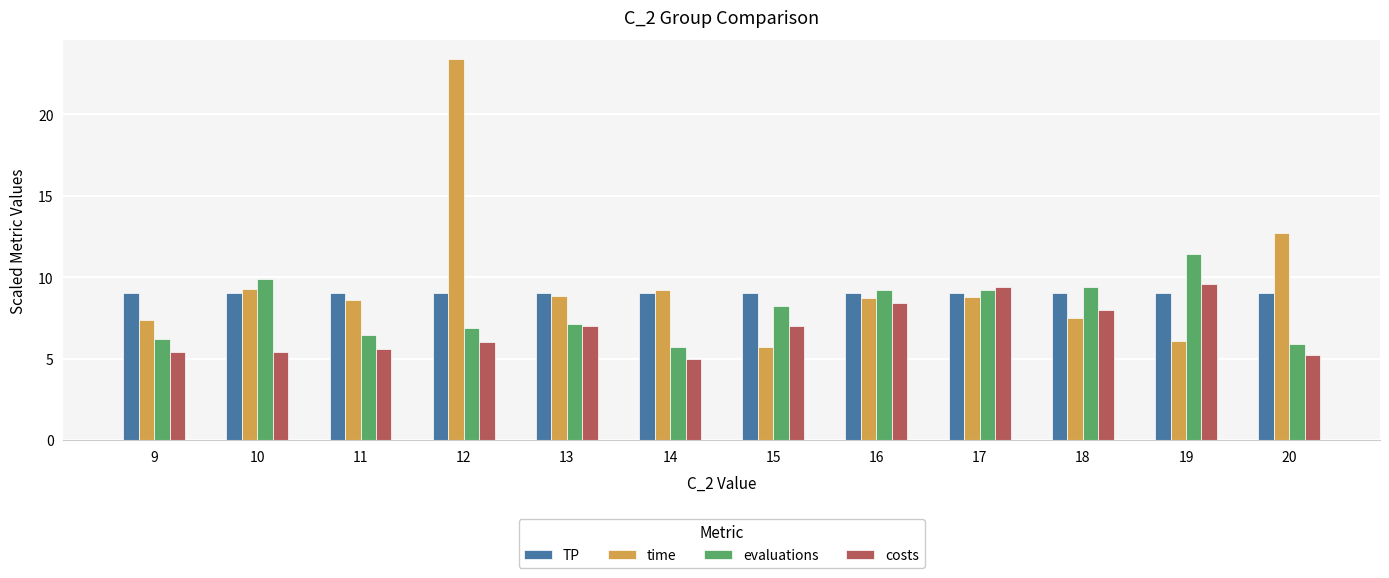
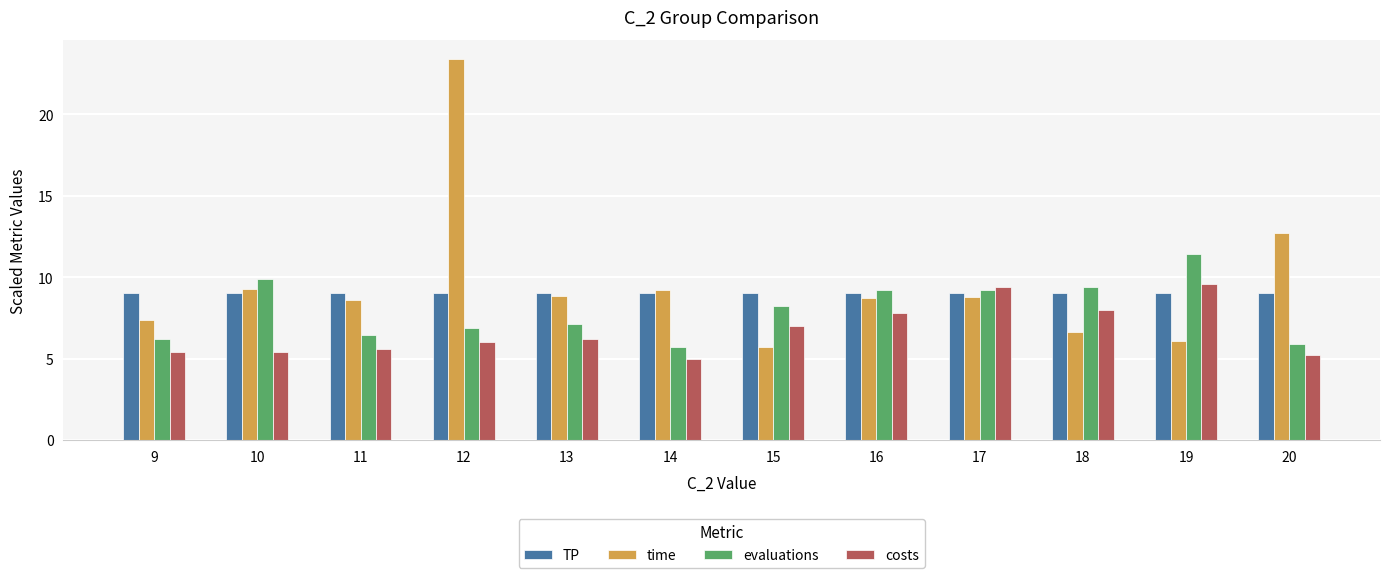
costs, 13: 7.0 -> 6.2
costs, 16: 8.4 -> 7.8
time, 18: 7.5 -> 6.6
